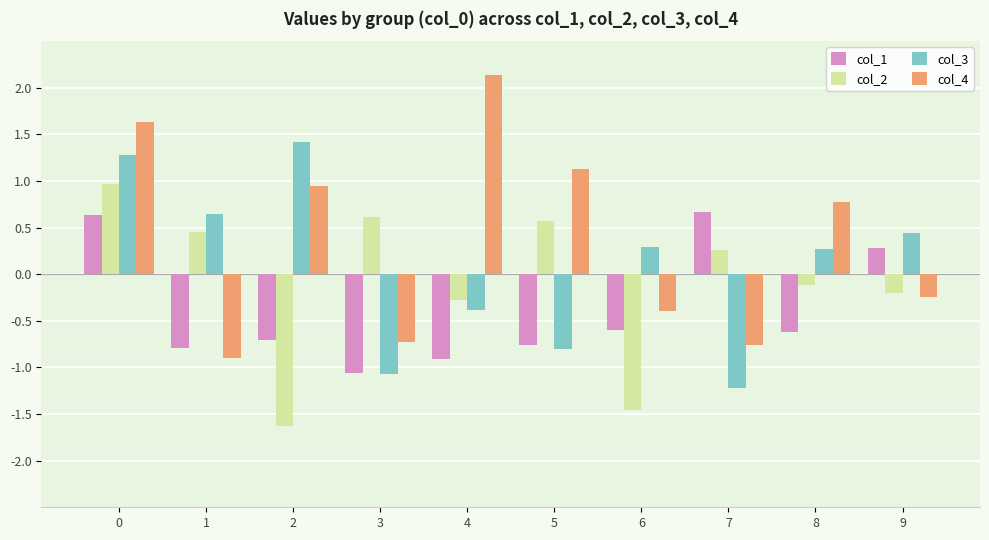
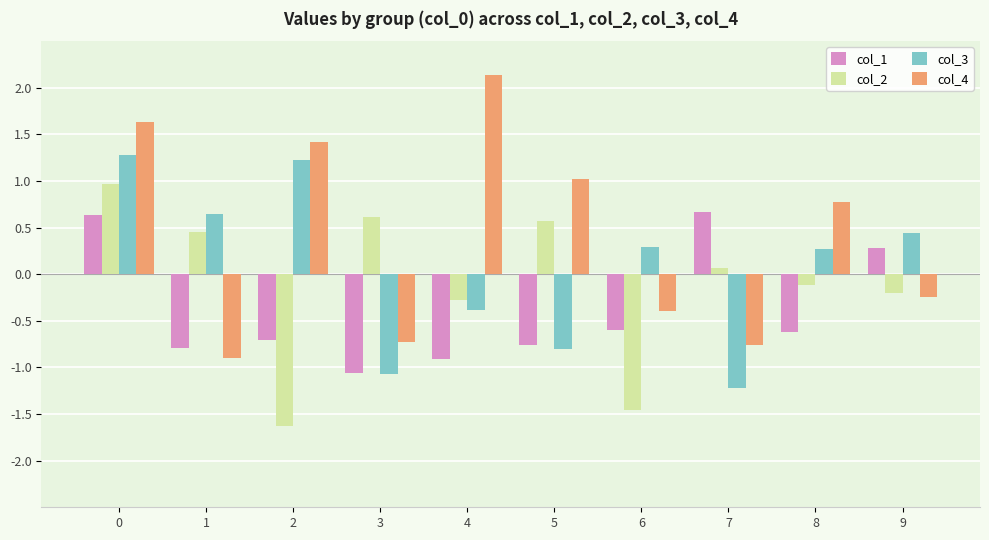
col_3, 2: 1.4 -> 1.2
col_4, 2: 0.9 -> 1.4
col_4, 5: 1.1 -> 1.0
col_2, 7: 0.3 -> 0.1
